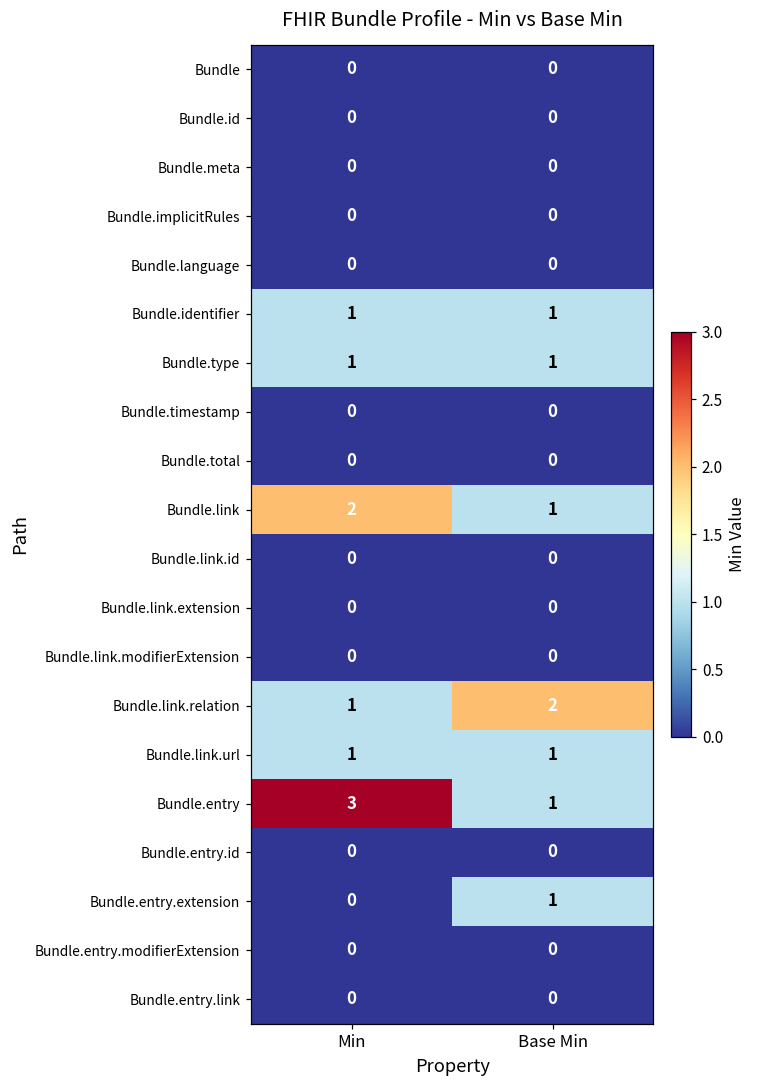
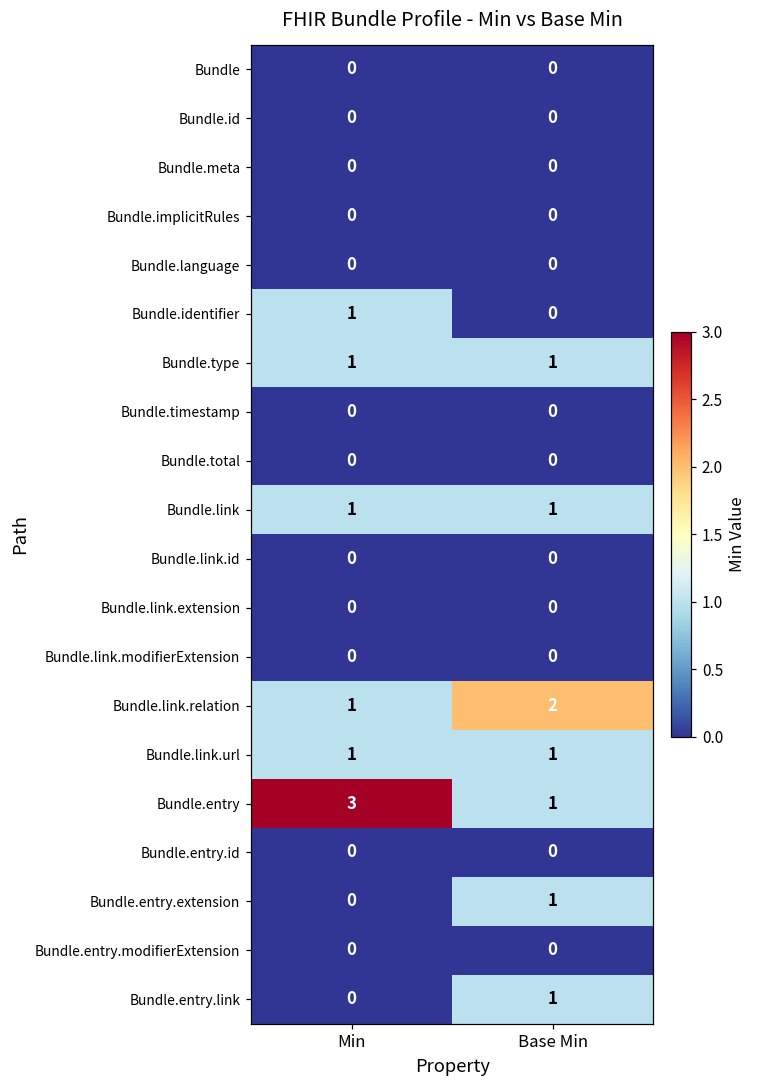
Bundle.identifier, Base Min: 1 -> 0
Bundle.link, Min: 2 -> 1
Bundle.entry.link, Base Min: 0 -> 1
